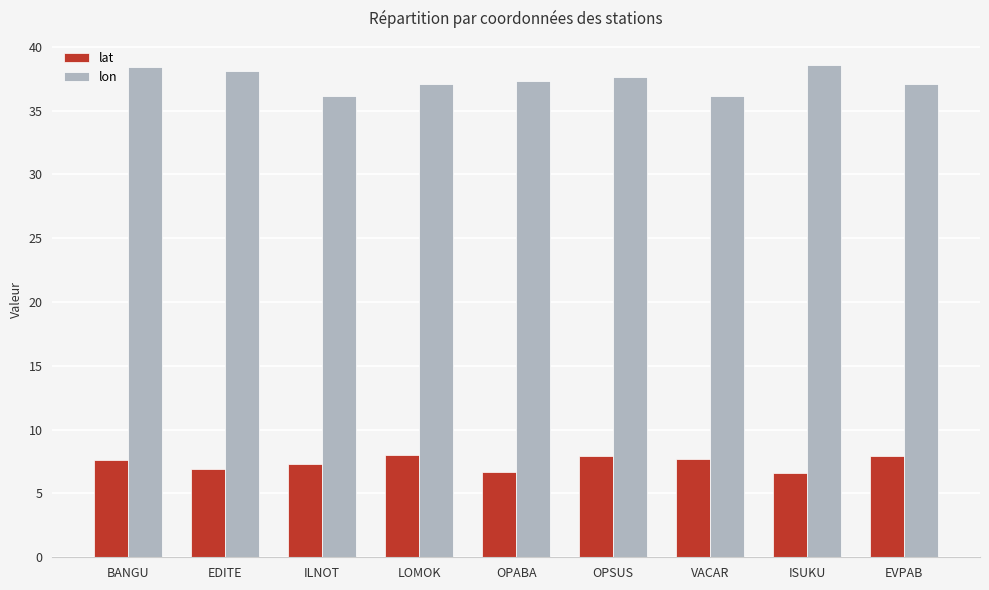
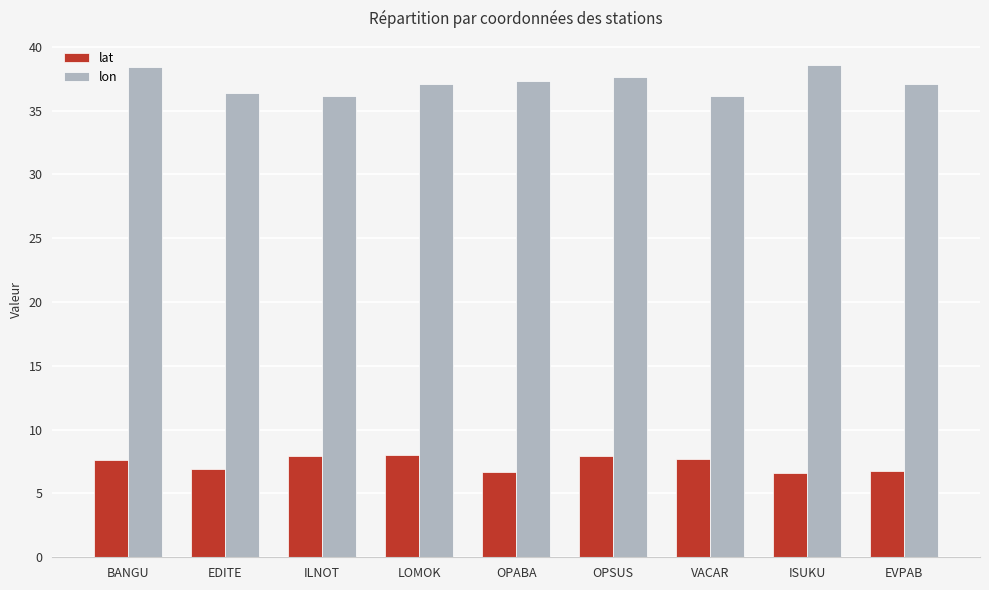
lon, EDITE: 38.1 -> 36.4
lat, ILNOT: 7.3 -> 8.0
lat, EVPAB: 7.9 -> 6.8
